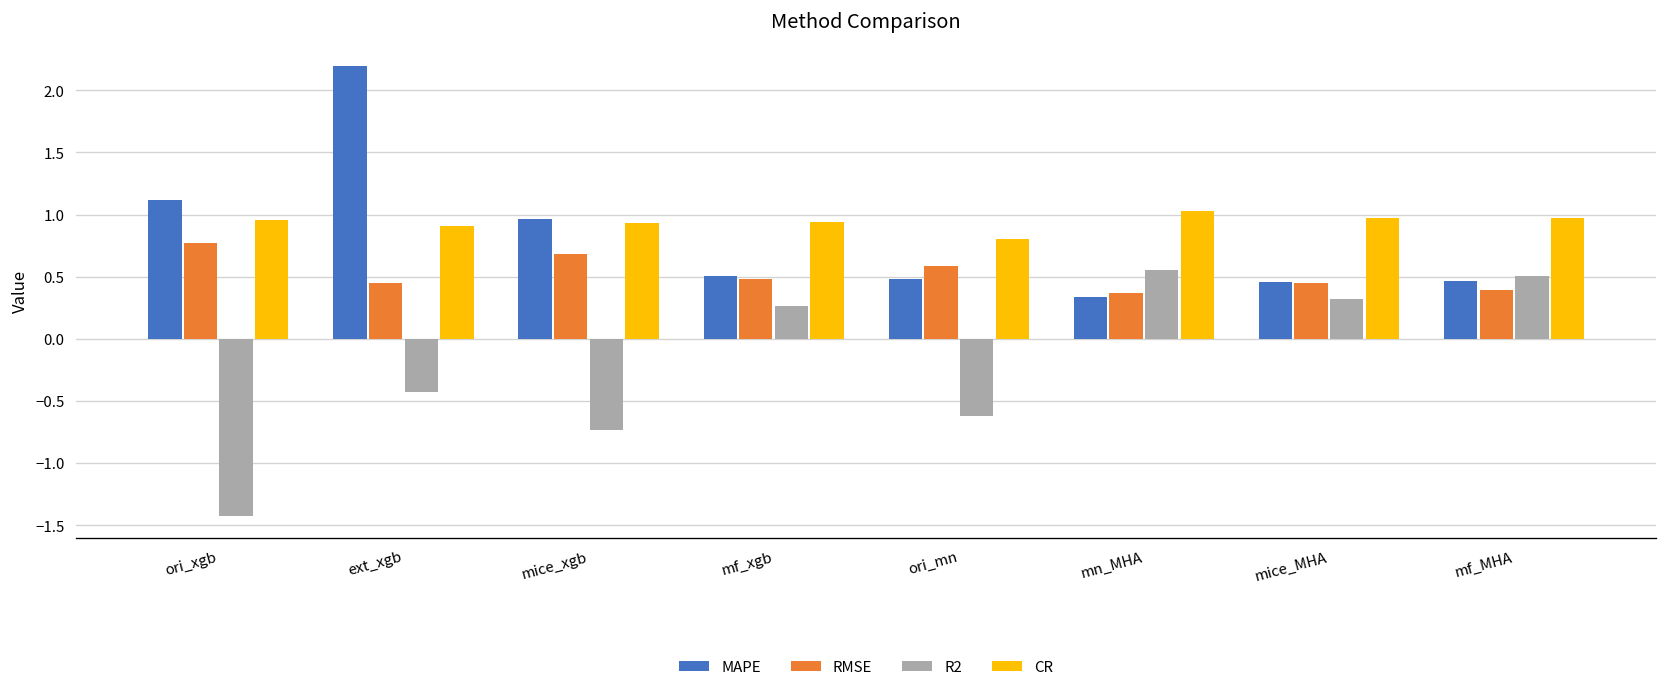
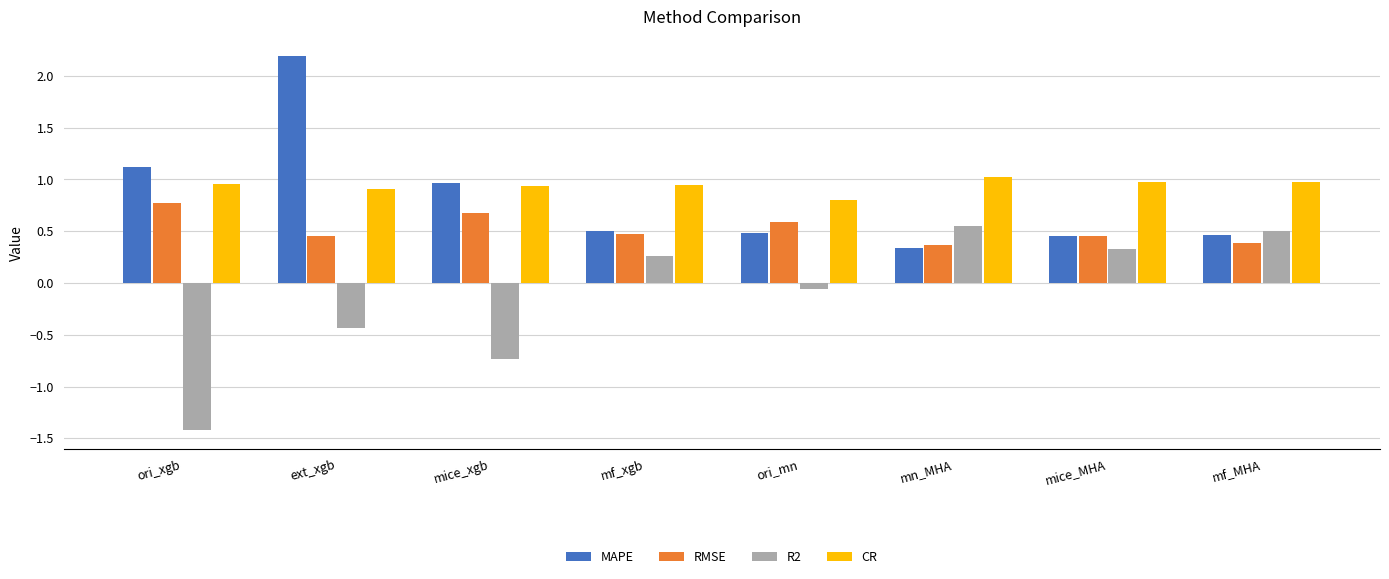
R2, ori_mn: -0.62 -> -0.06
